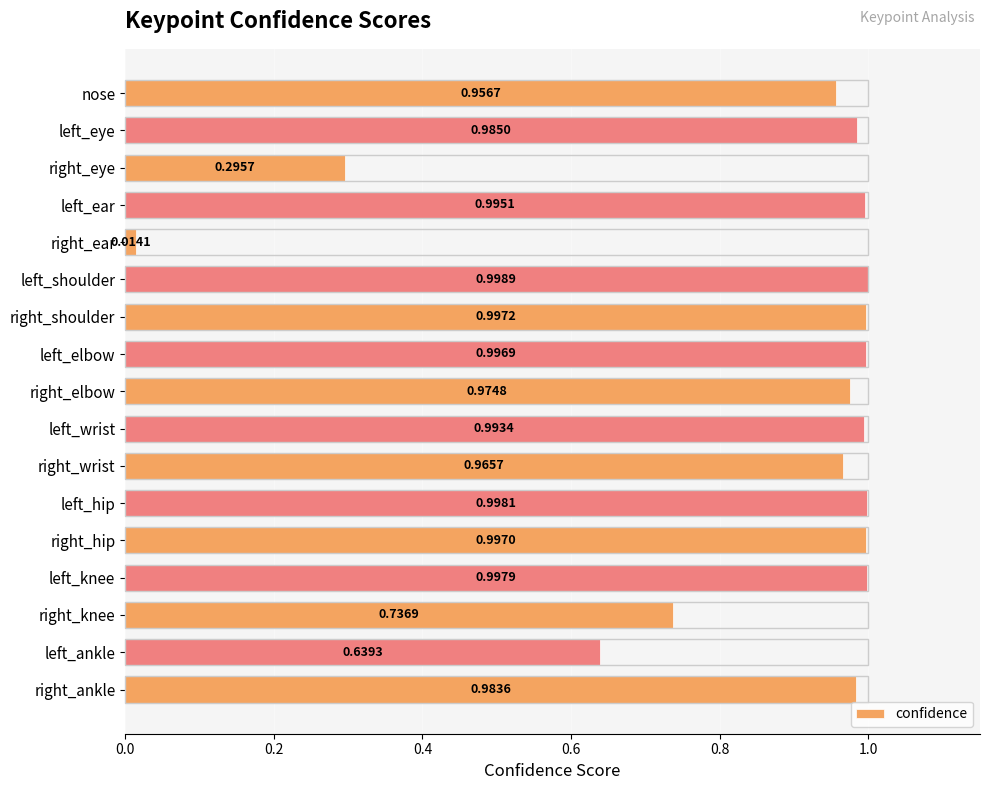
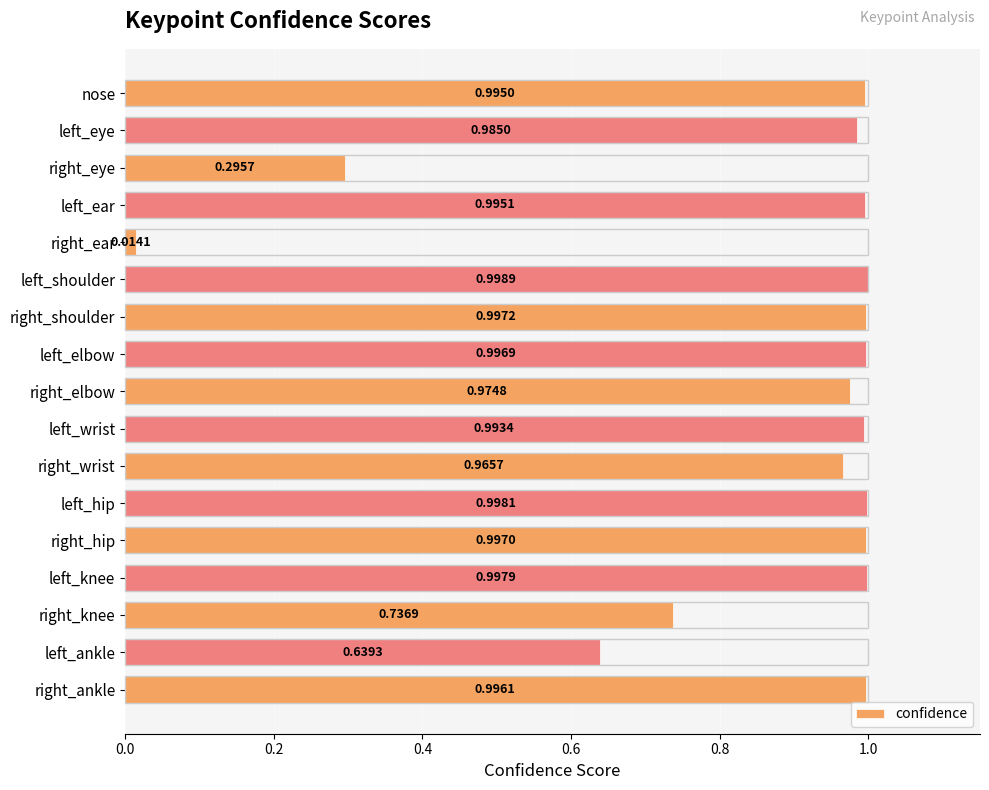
nose: 0.9567 -> 0.9950
right_ankle: 0.9836 -> 0.9961
